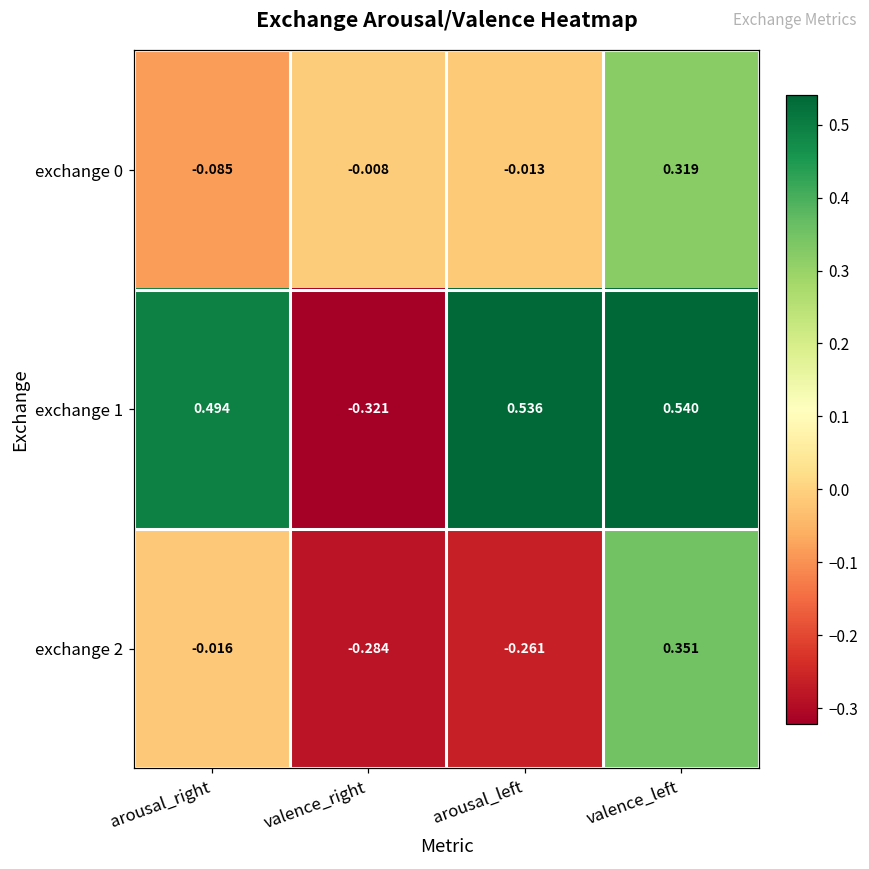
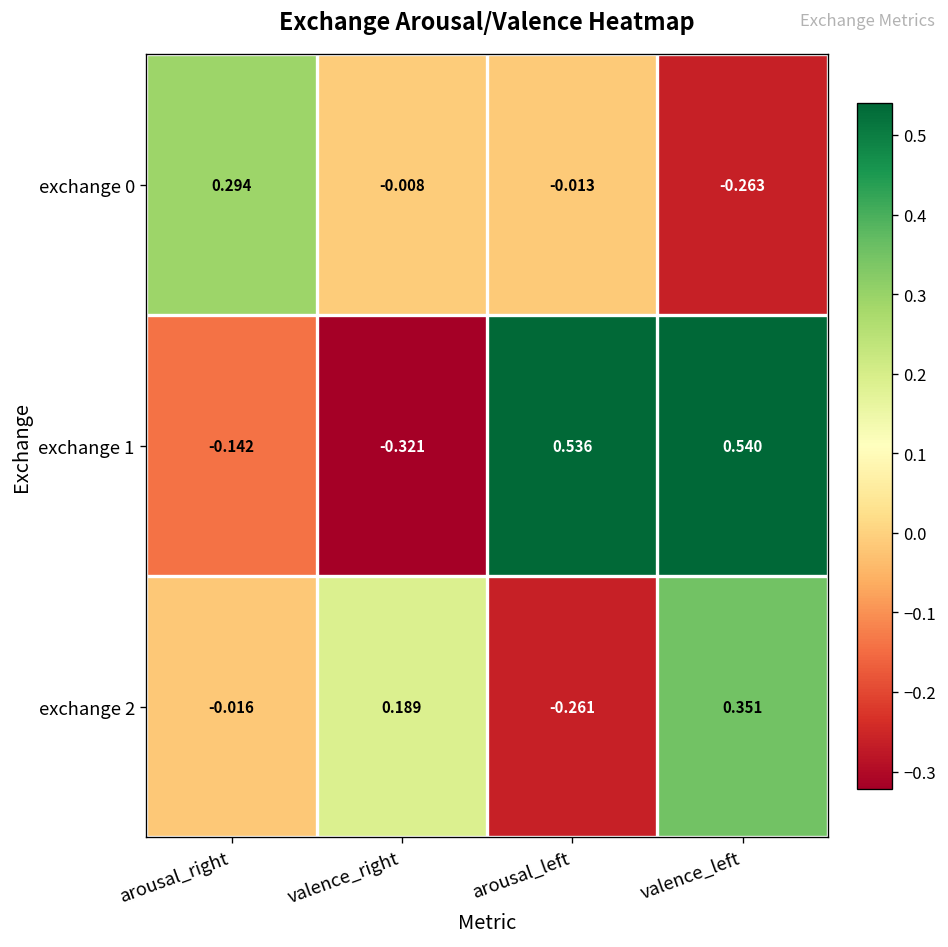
exchange 0, arousal_right: -0.085 -> 0.294
exchange 0, valence_left: 0.319 -> -0.263
exchange 1, arousal_right: 0.494 -> -0.142
exchange 2, valence_right: -0.284 -> 0.189
